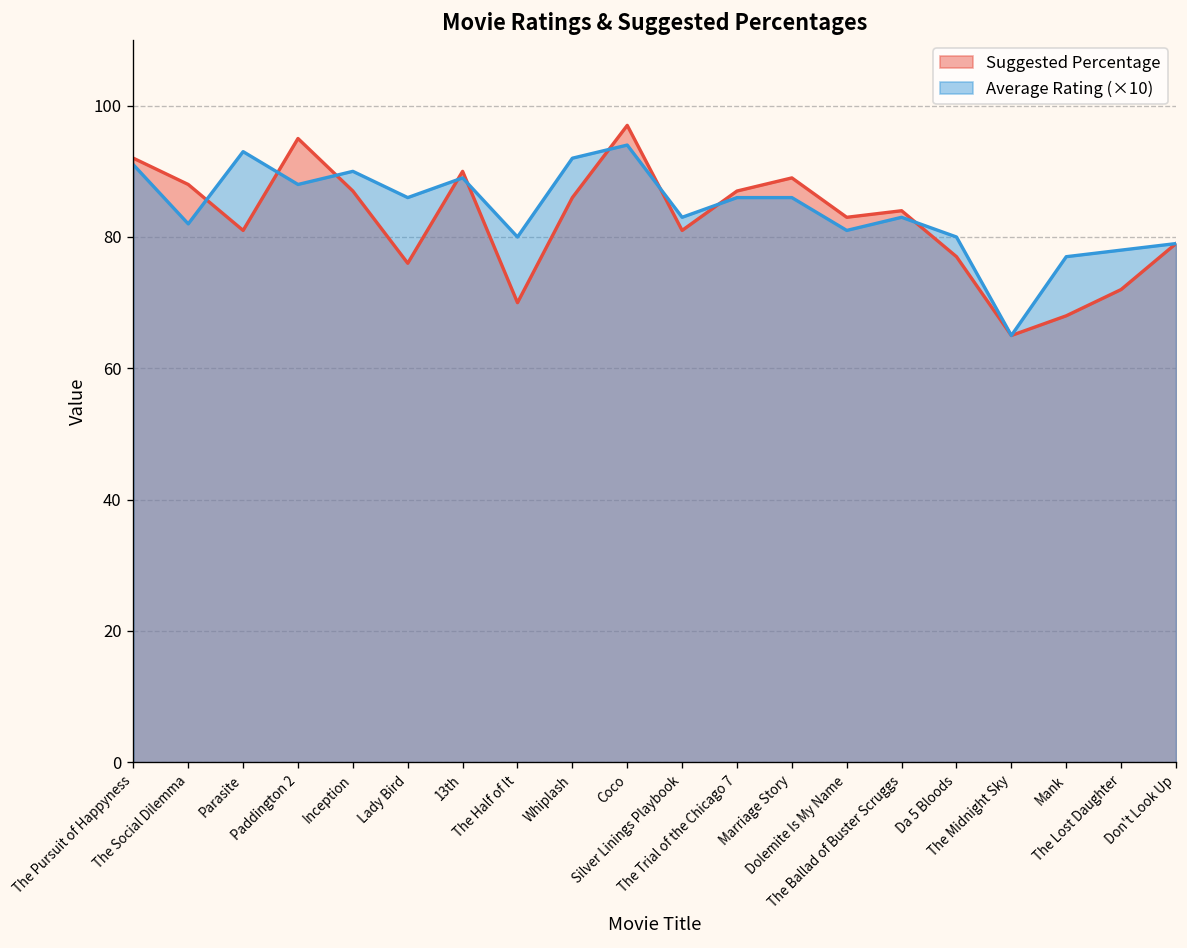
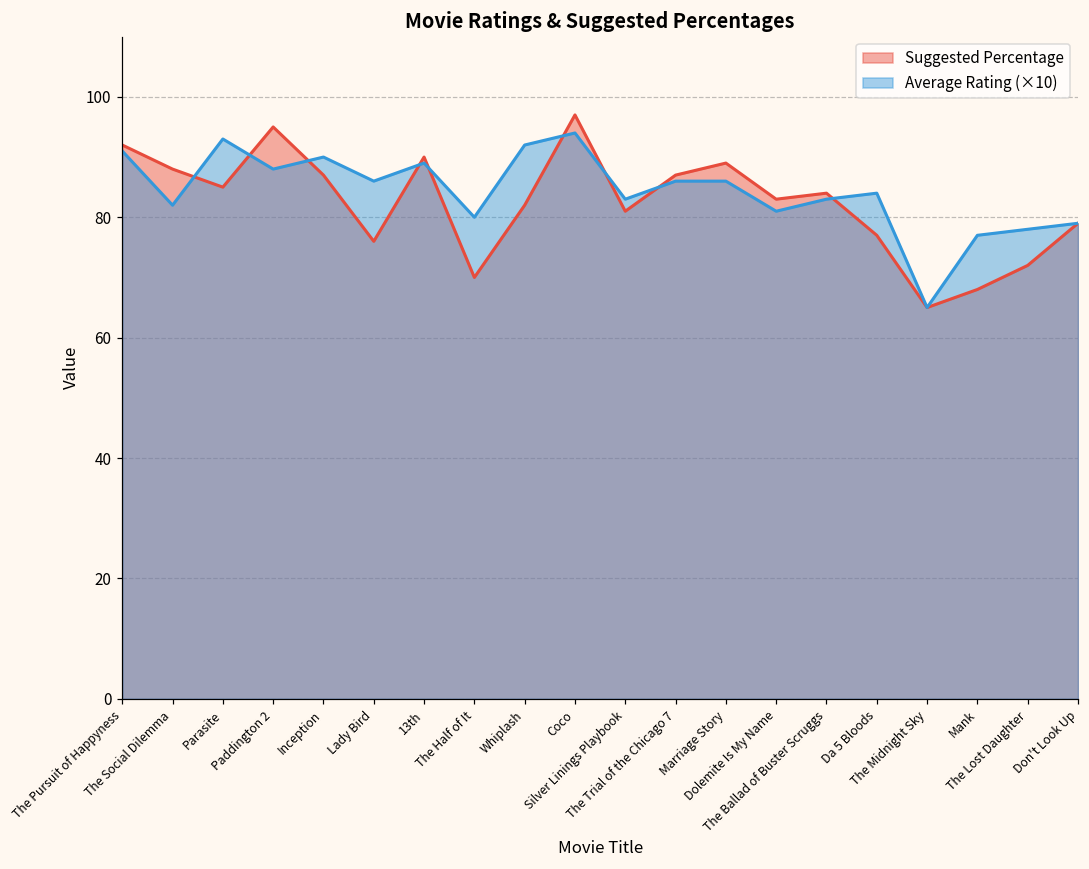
Suggested Percentage, Parasite: 81 -> 85
Suggested Percentage, Whiplash: 86 -> 82
Average Rating (×10), Da 5 Bloods: 80 -> 84
